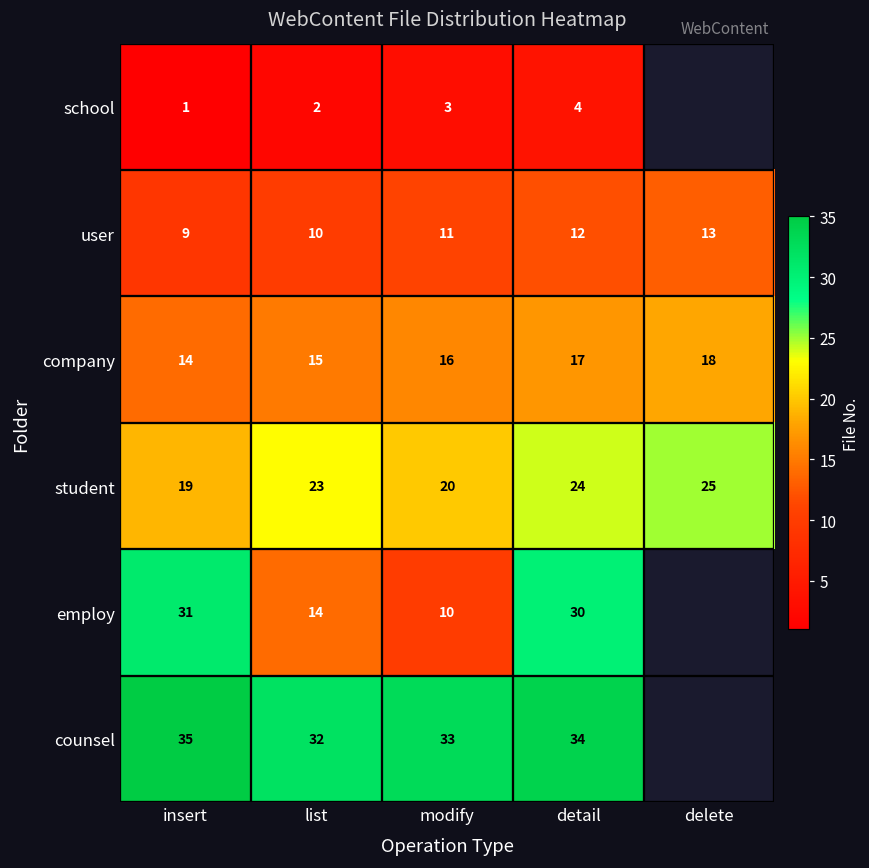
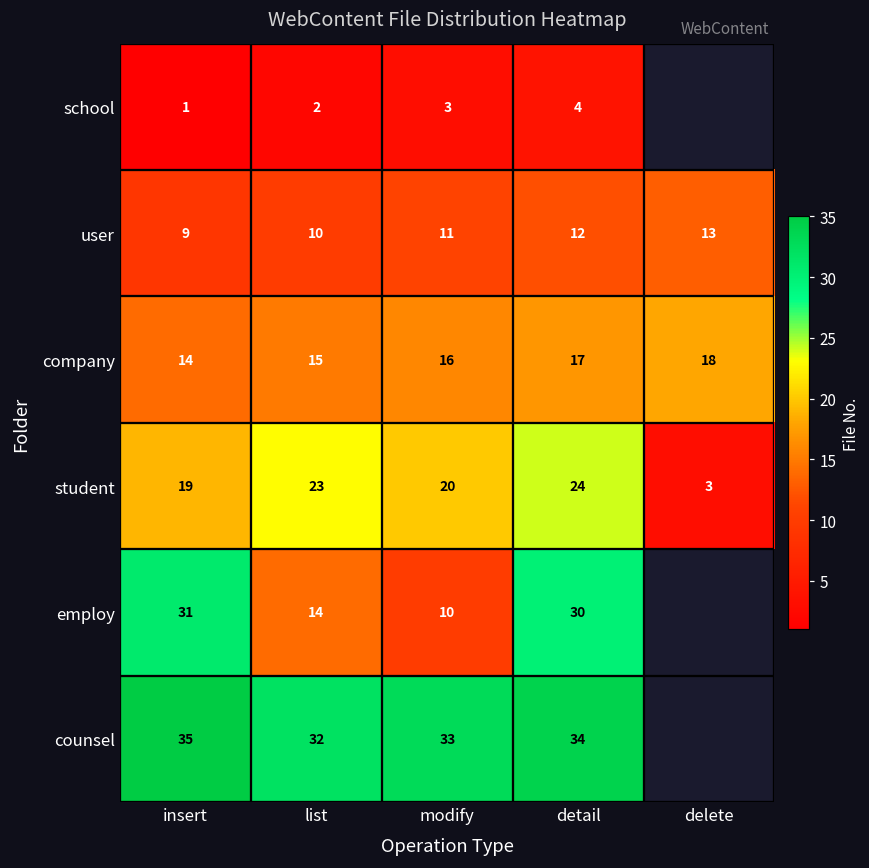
student, delete: 25 -> 3
